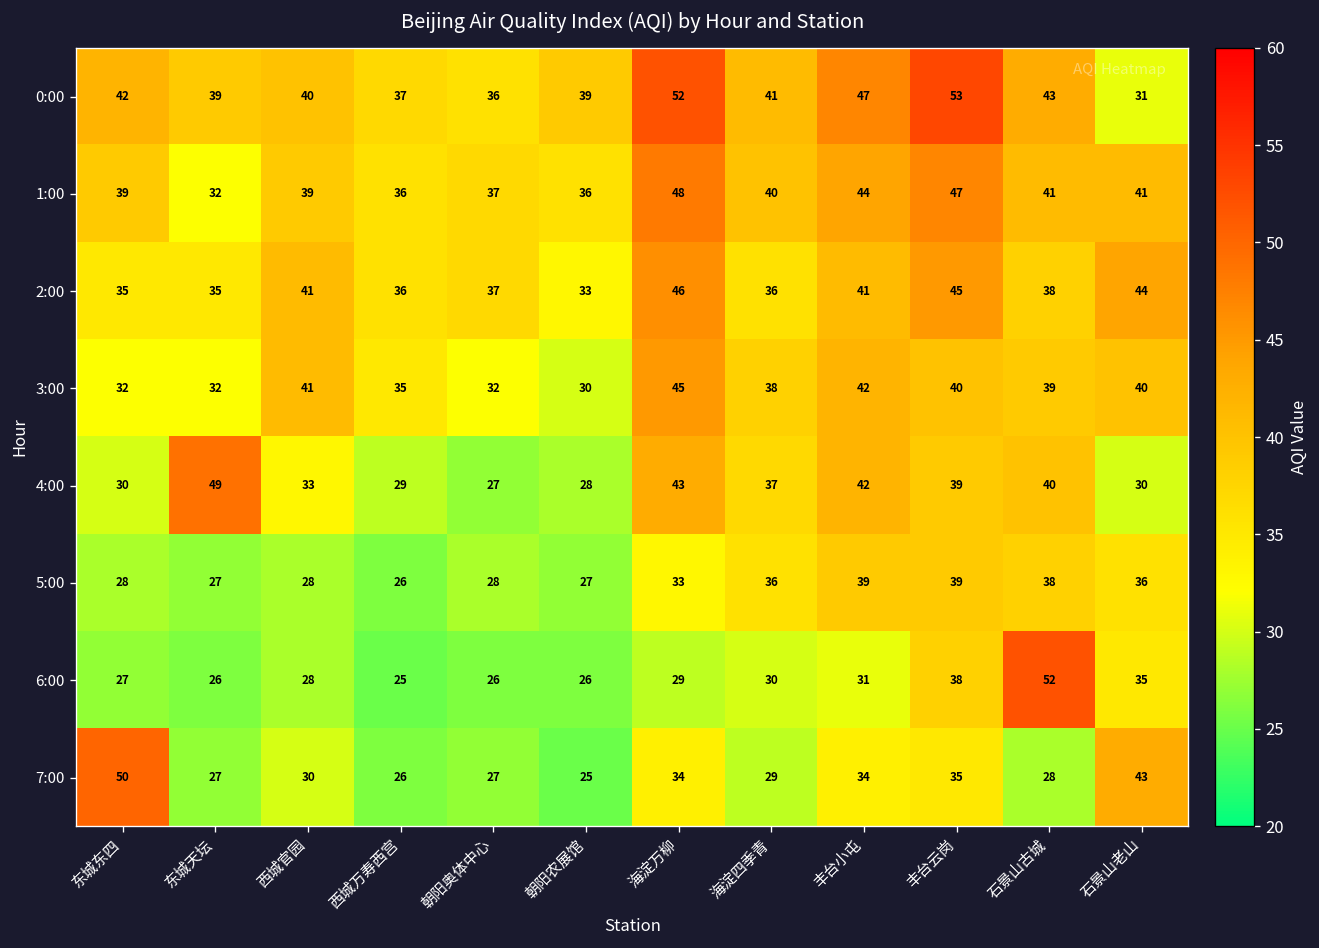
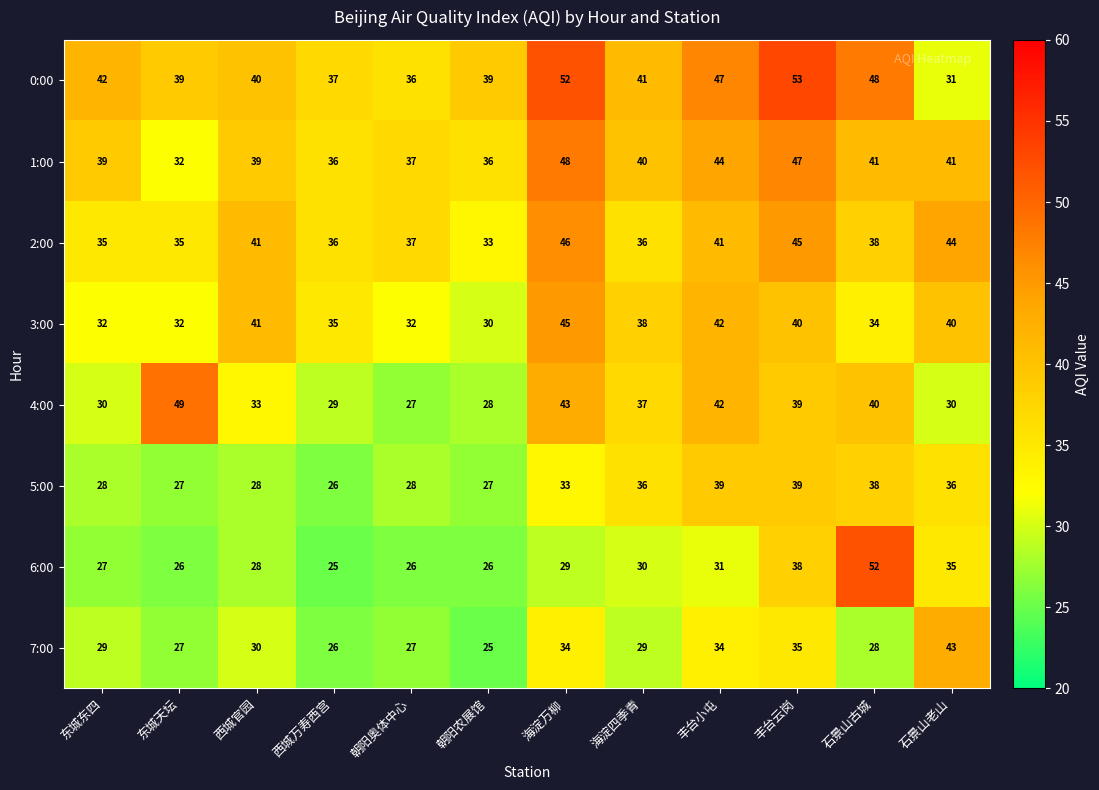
0:00, 石景山古城: 43 -> 48
3:00, 石景山古城: 39 -> 34
7:00, 东城东四: 50 -> 29
